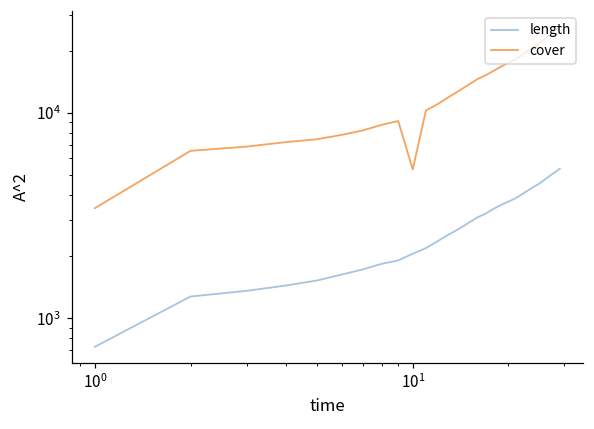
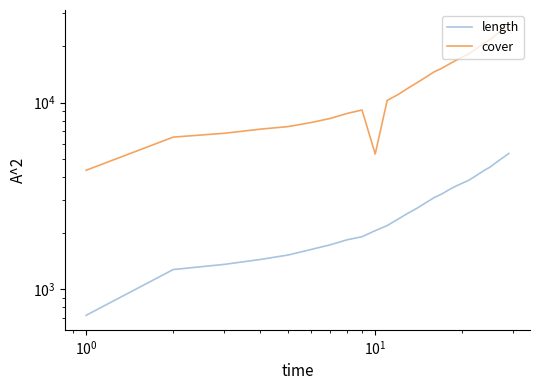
cover, 10^0: 3400 -> 4300
